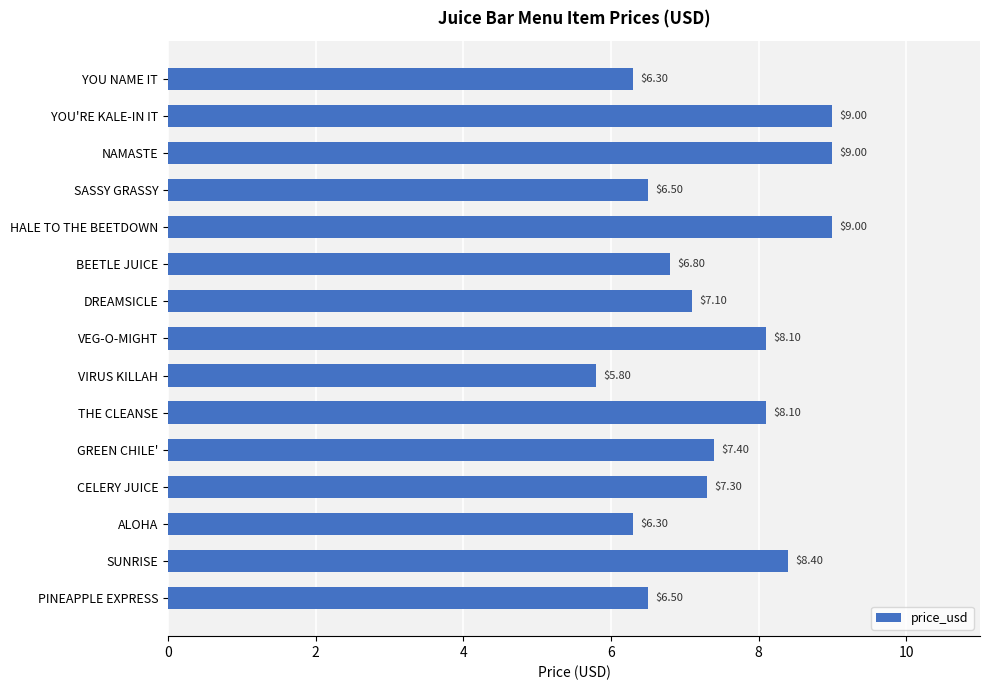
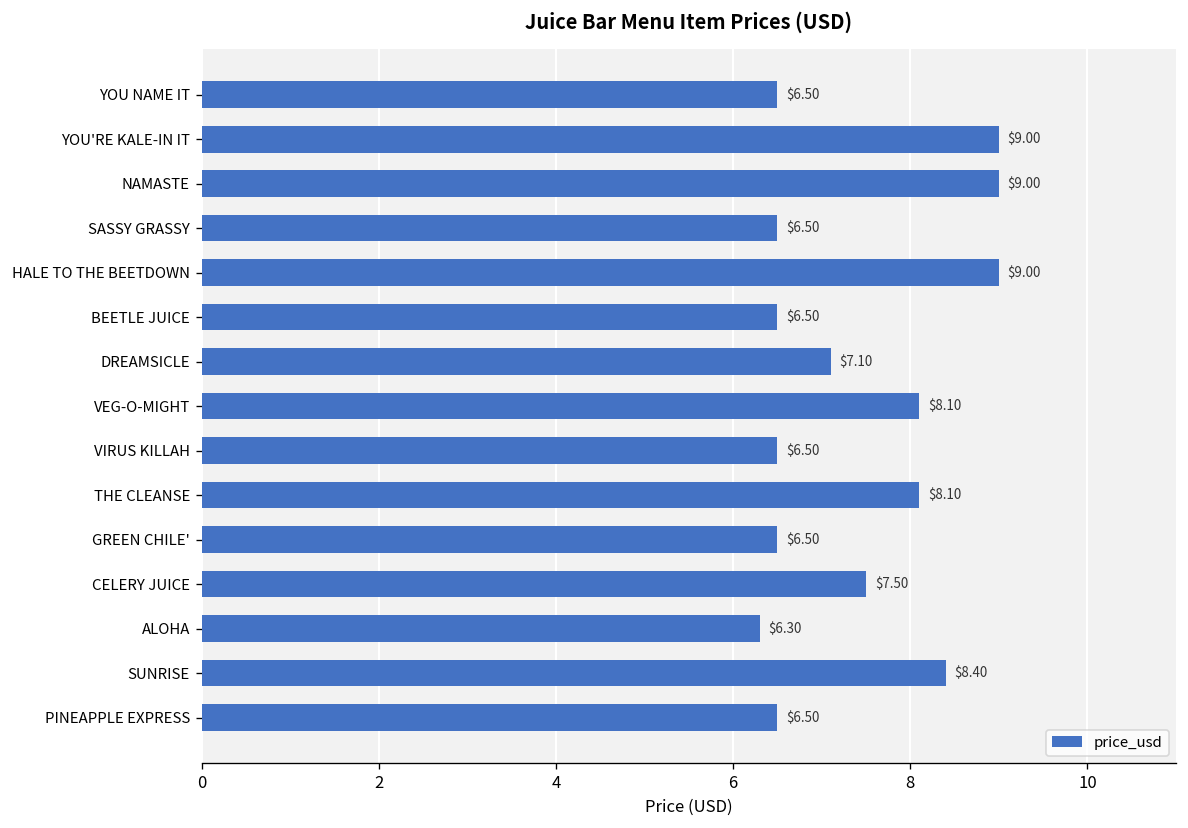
YOU NAME IT: $6.30 -> $6.50
BEETLE JUICE: $6.80 -> $6.50
VIRUS KILLAH: $5.80 -> $6.50
GREEN CHILE': $7.40 -> $6.50
CELERY JUICE: $7.30 -> $7.50
